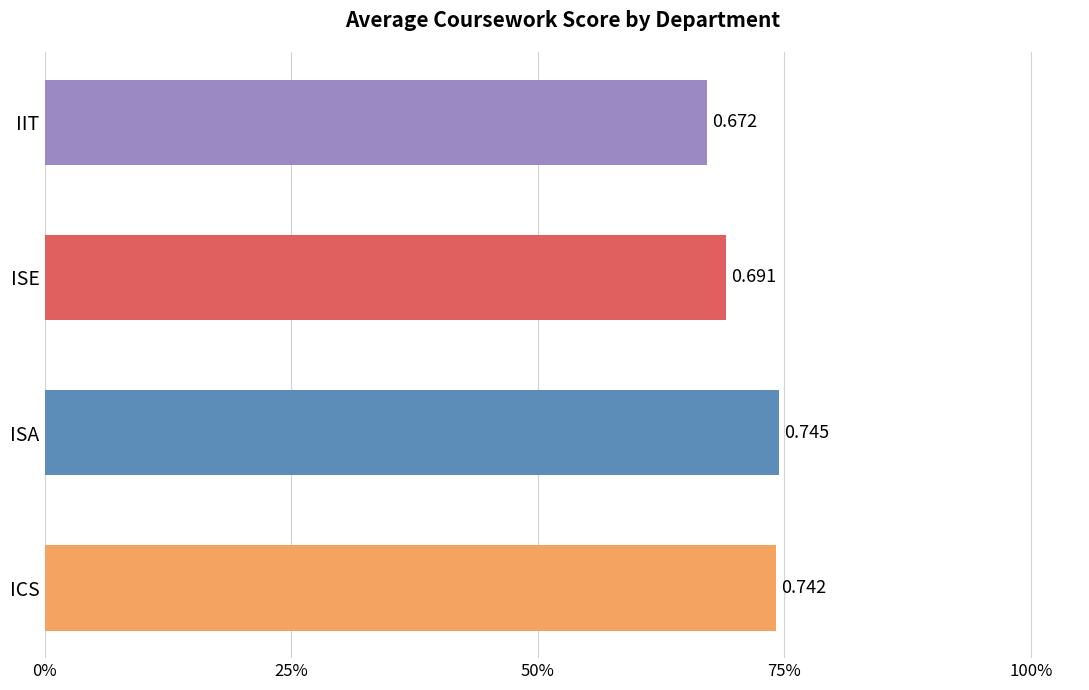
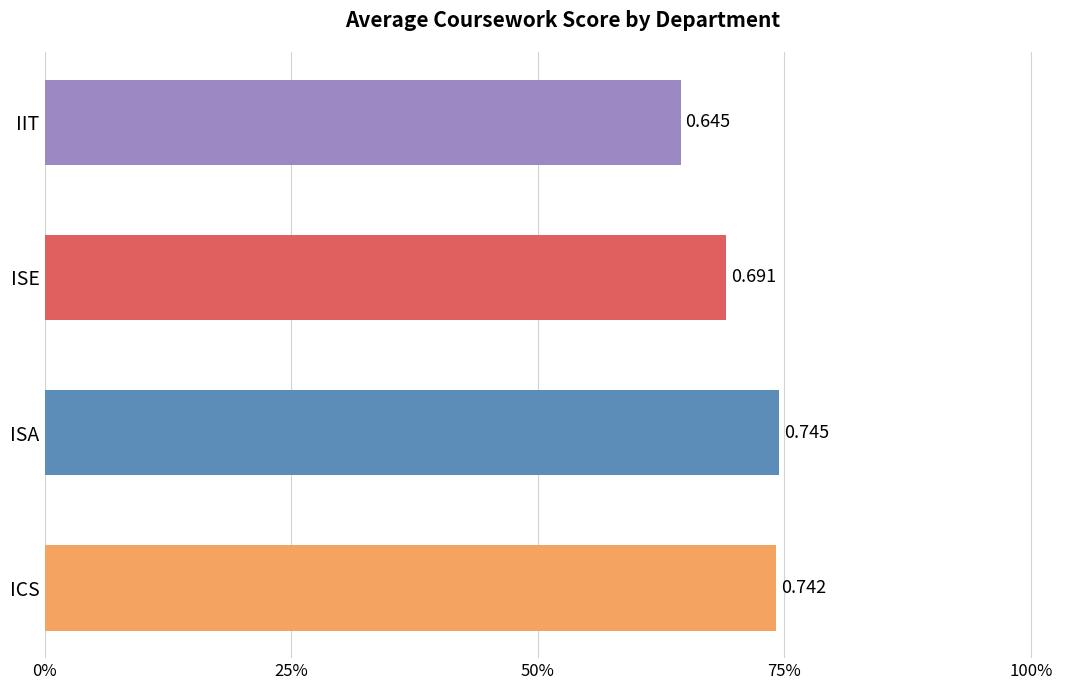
IIT: 0.672 -> 0.645
